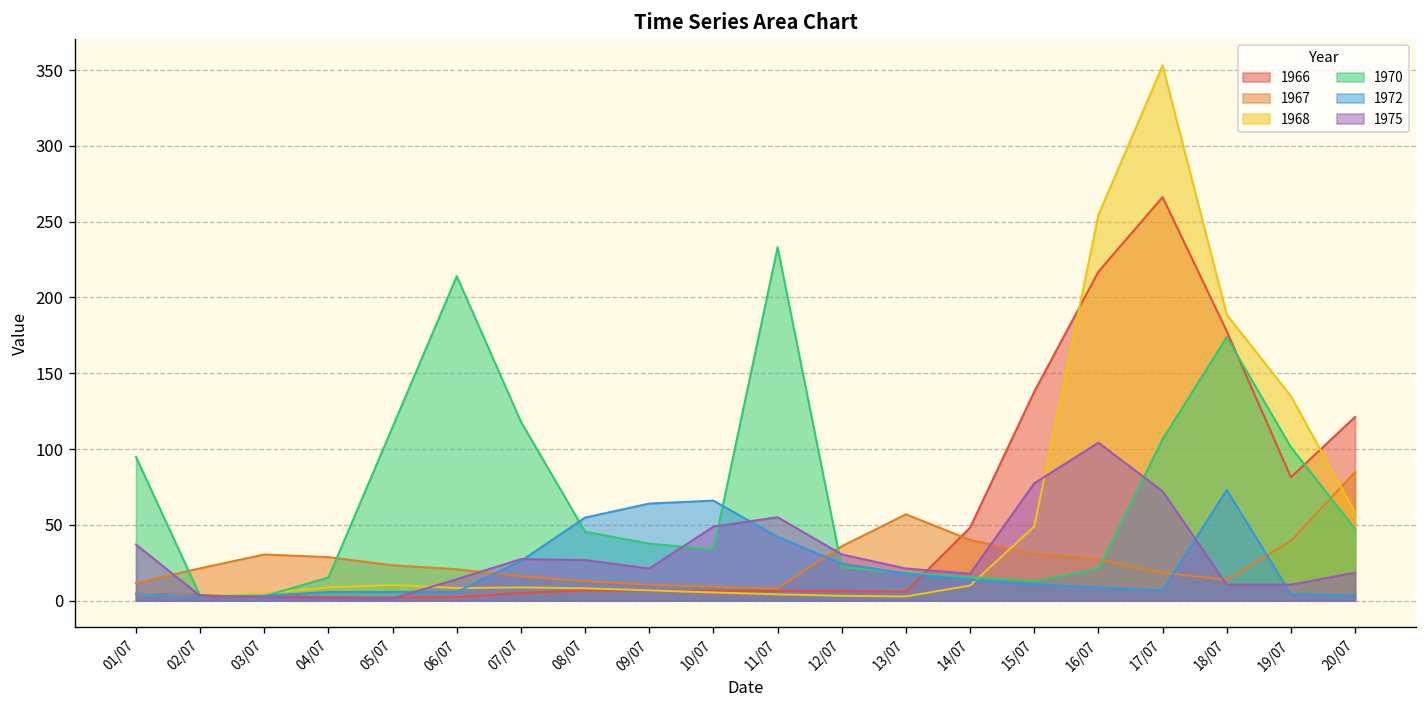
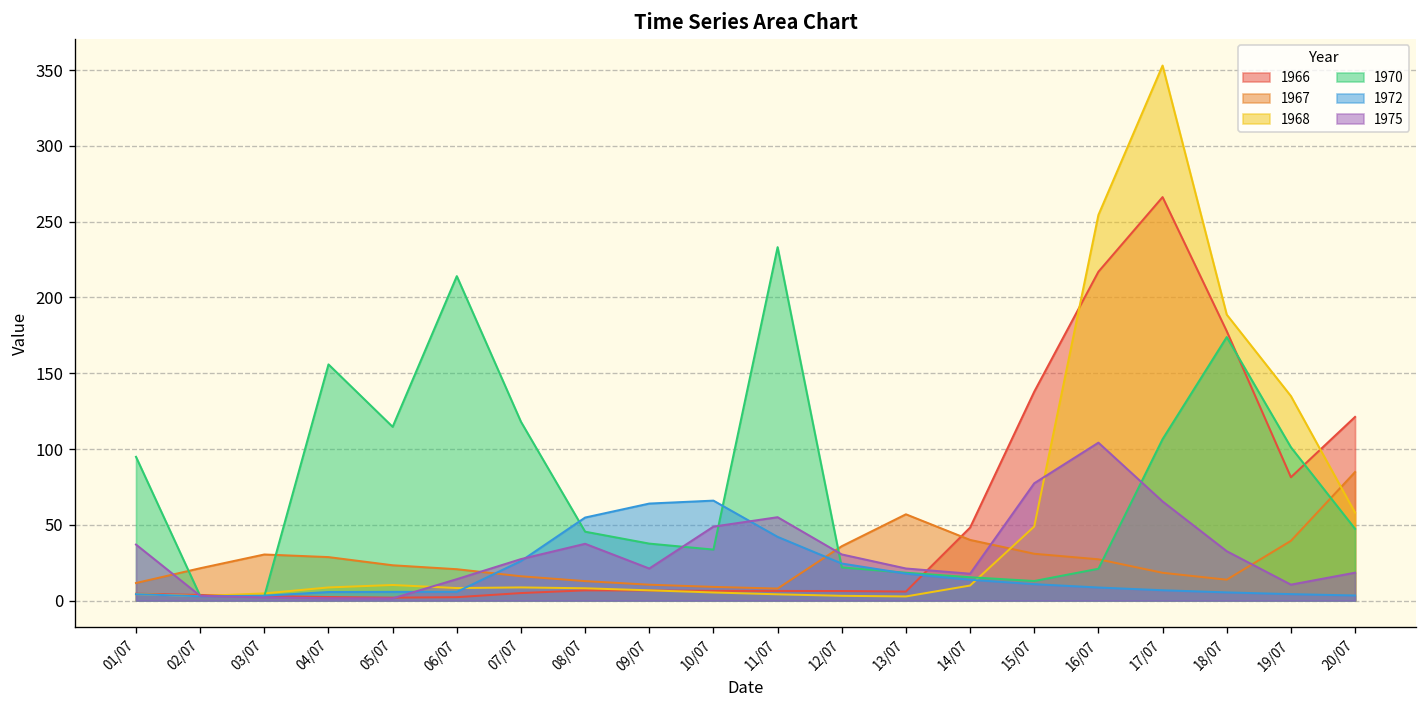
1970, 04/07: 15 -> 156
1975, 08/07: 27 -> 37
1975, 17/07: 72 -> 65
1972, 18/07: 73 -> 5
1975, 18/07: 11 -> 33
